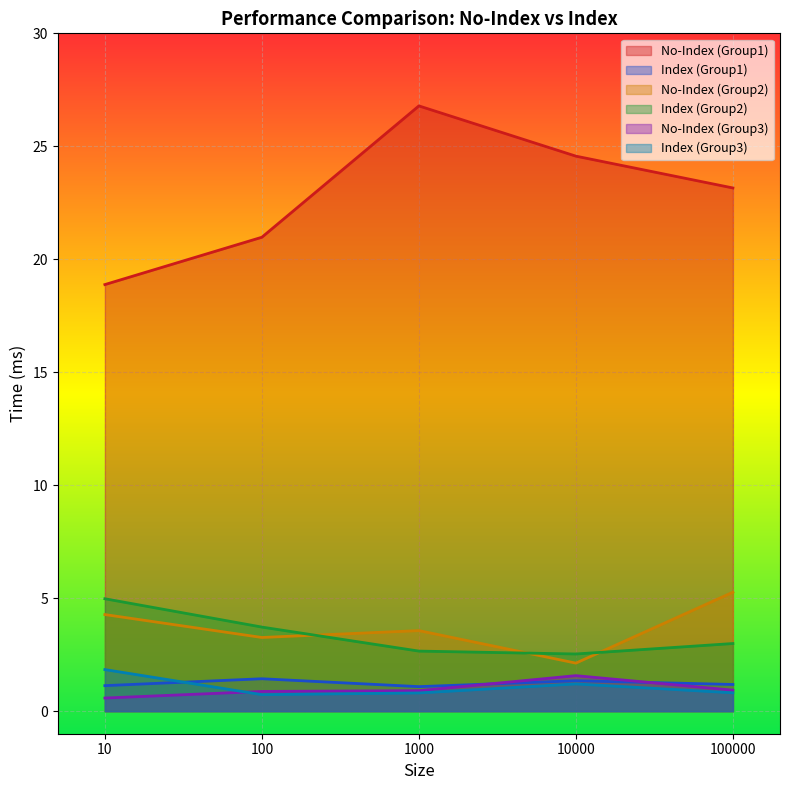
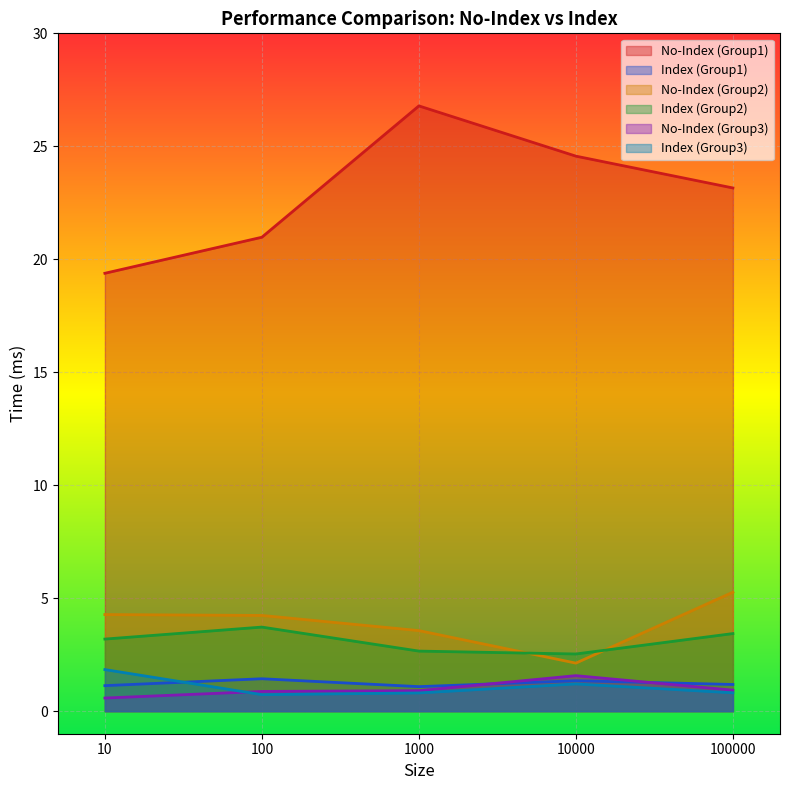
No-Index (Group1), 10: 18.9 -> 19.4
Index (Group2), 10: 5.0 -> 3.2
No-Index (Group2), 100: 3.3 -> 4.2
Index (Group2), 100000: 3.0 -> 3.4
